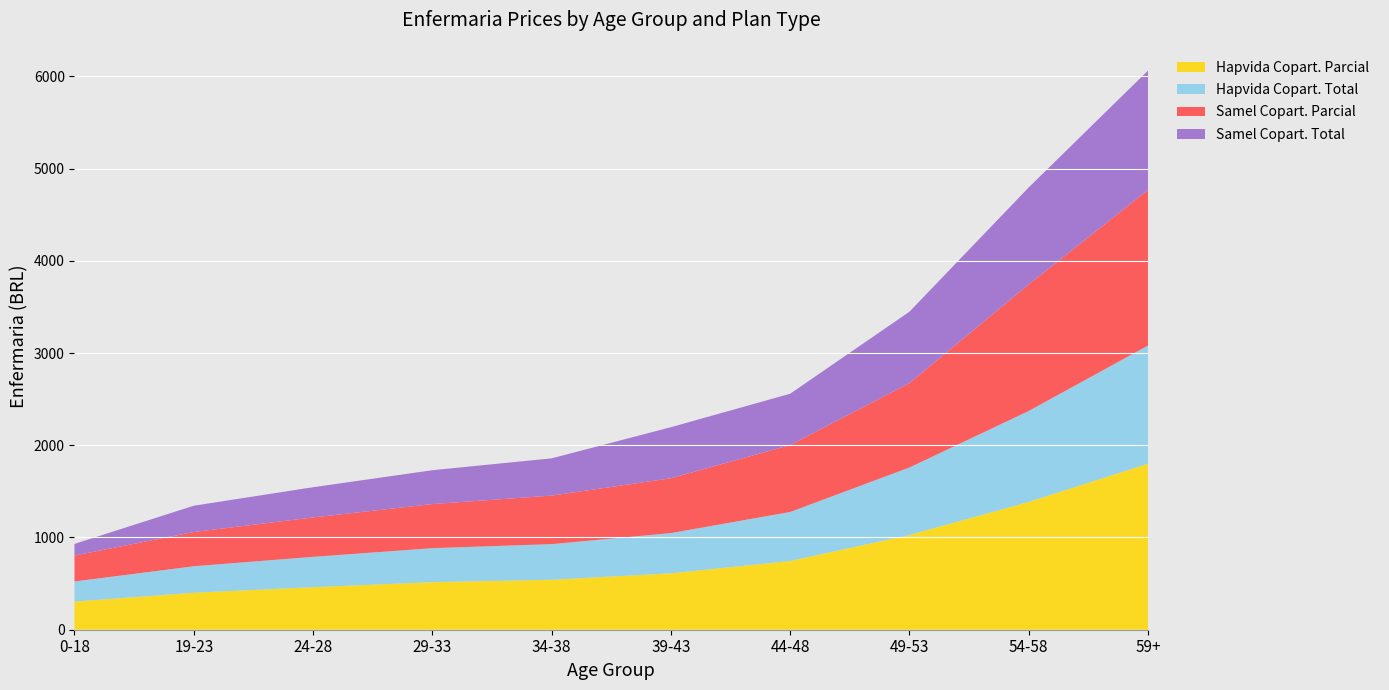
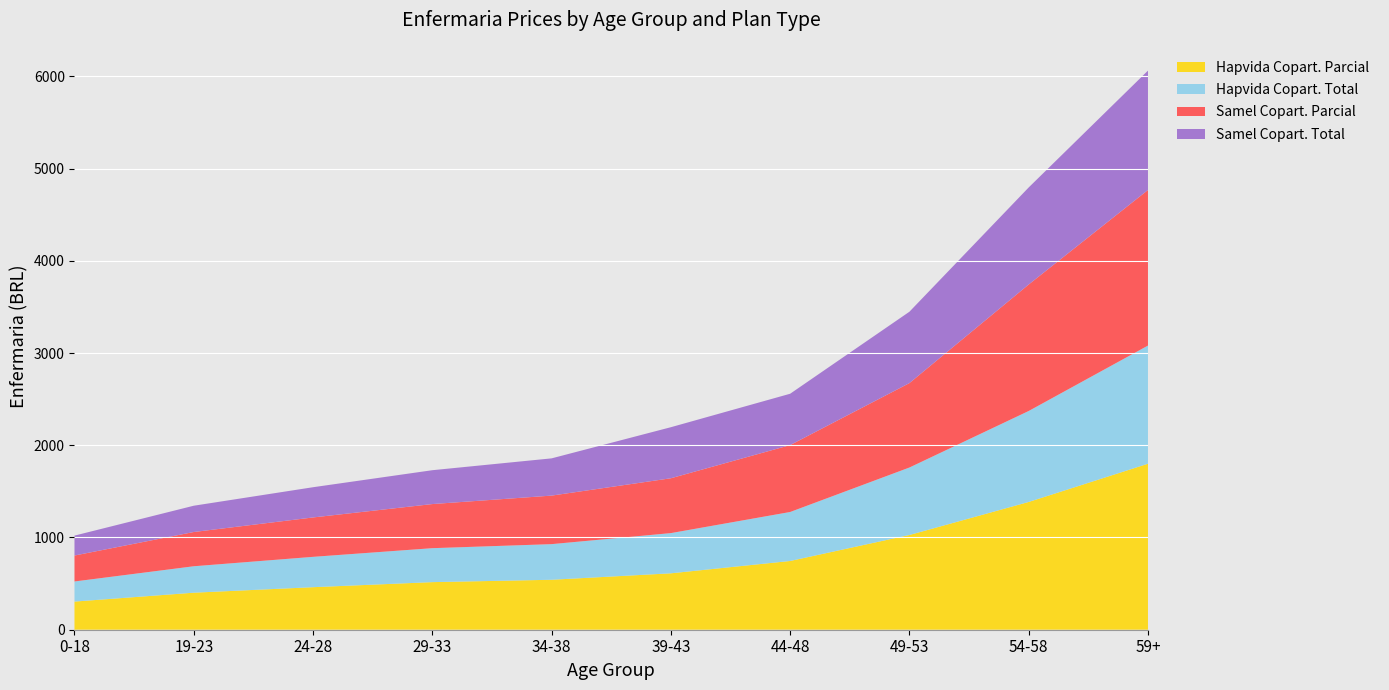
Samel Copart. Total, 0-18: 100 -> 200
